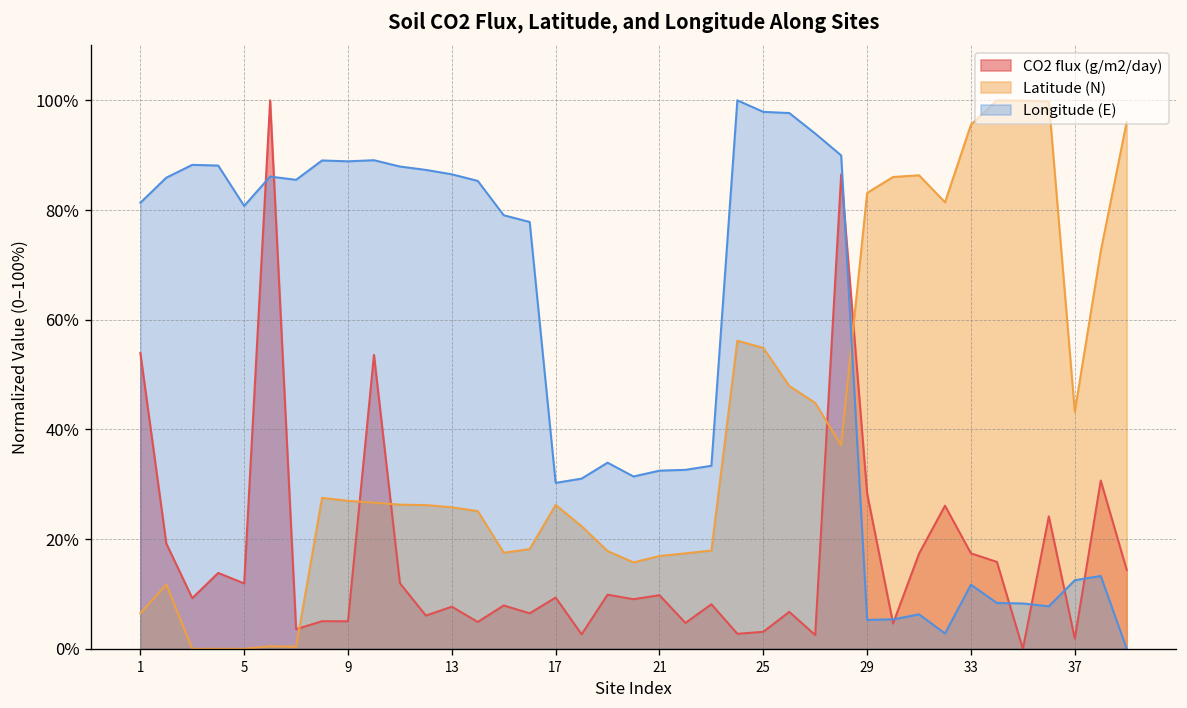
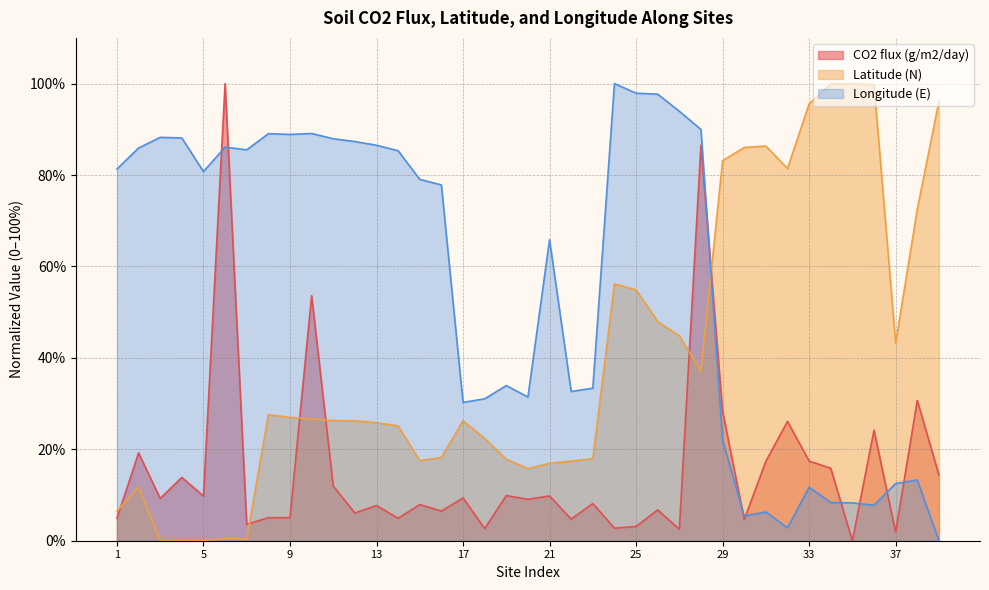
CO2 flux (g/m2/day), 1: 54% -> 5%
CO2 flux (g/m2/day), 5: 12% -> 10%
Longitude (E), 21: 32% -> 66%
Longitude (E), 29: 5% -> 22%
